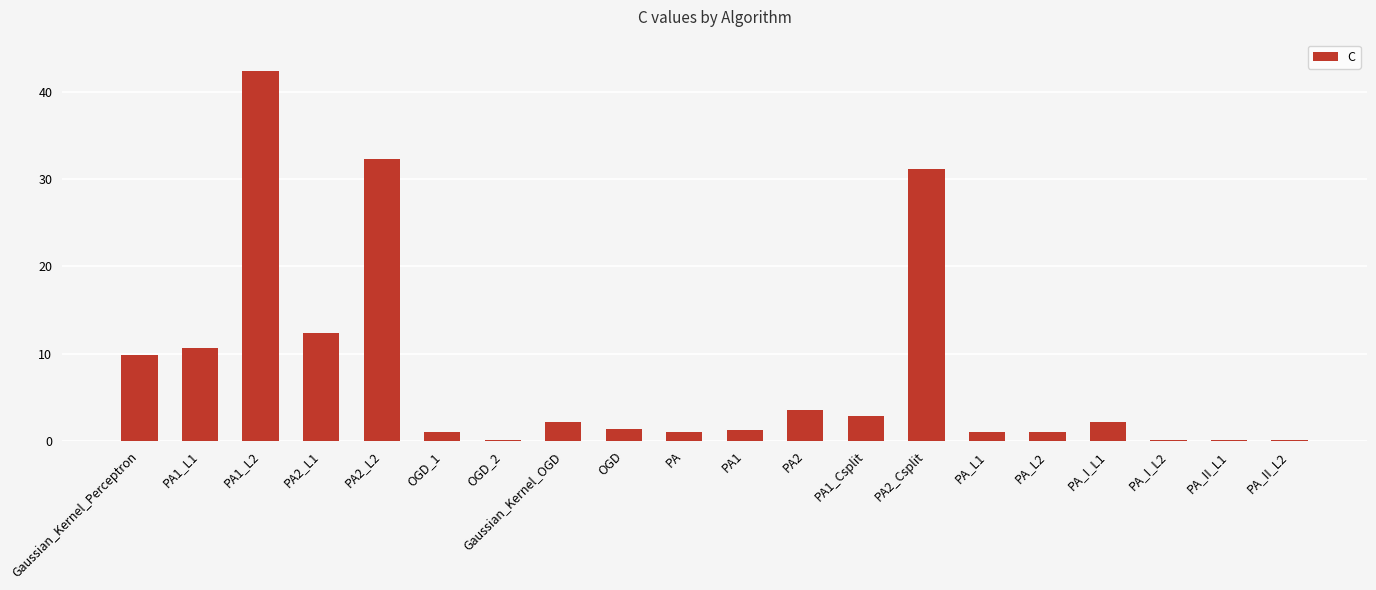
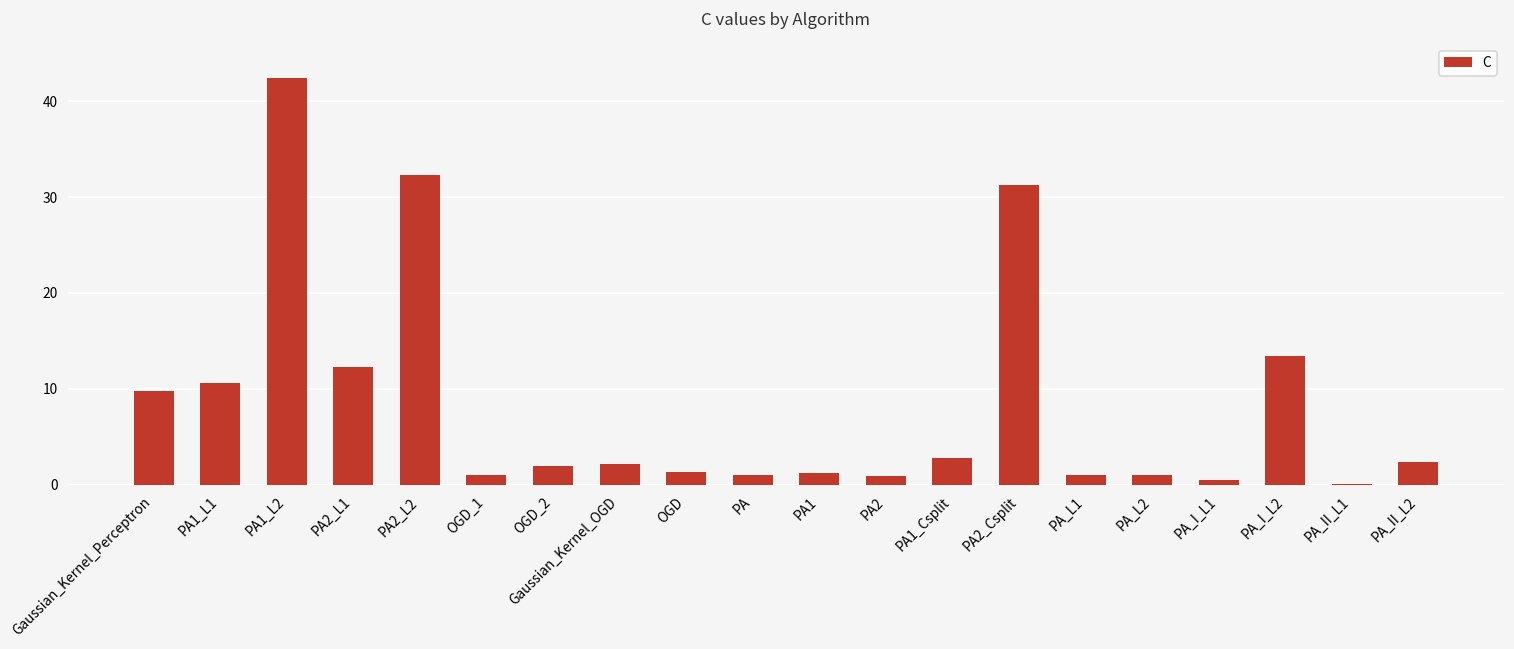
OGD_2: 0 -> 2
PA2: 4 -> 1
PA_I_L1: 2 -> 1
PA_I_L2: 0 -> 13
PA_II_L2: 0 -> 2
